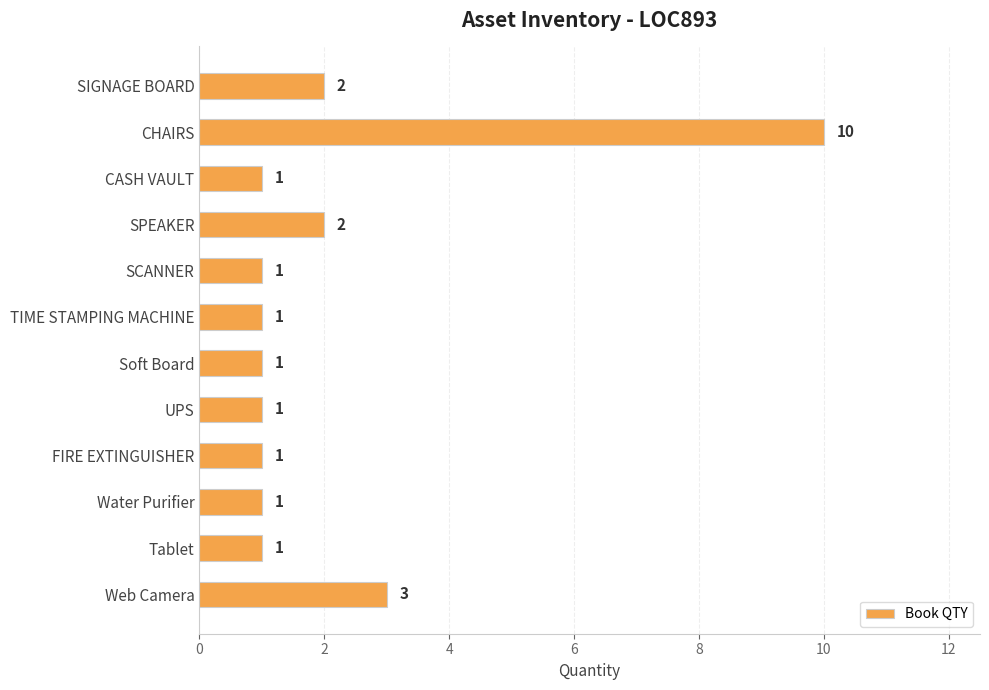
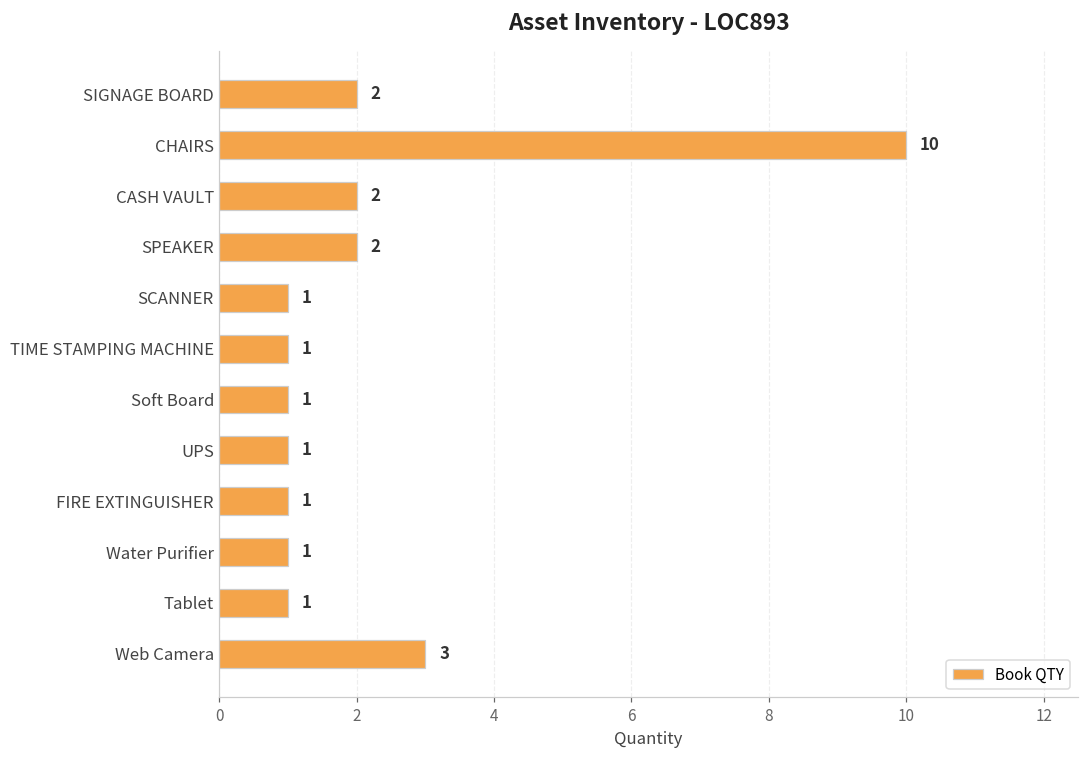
CASH VAULT: 1 -> 2
